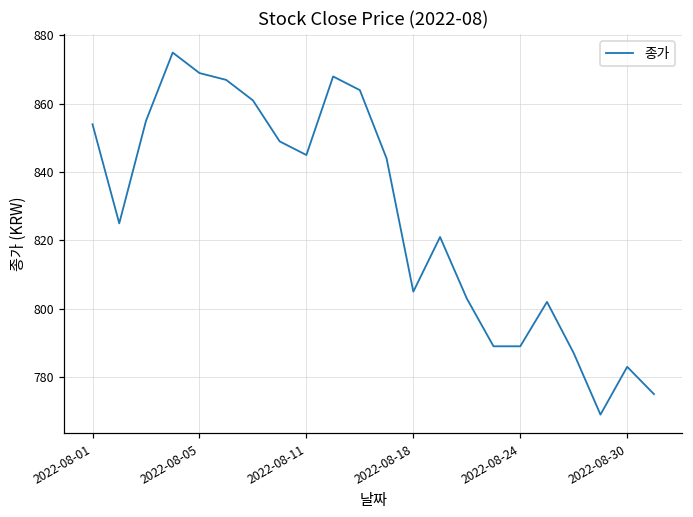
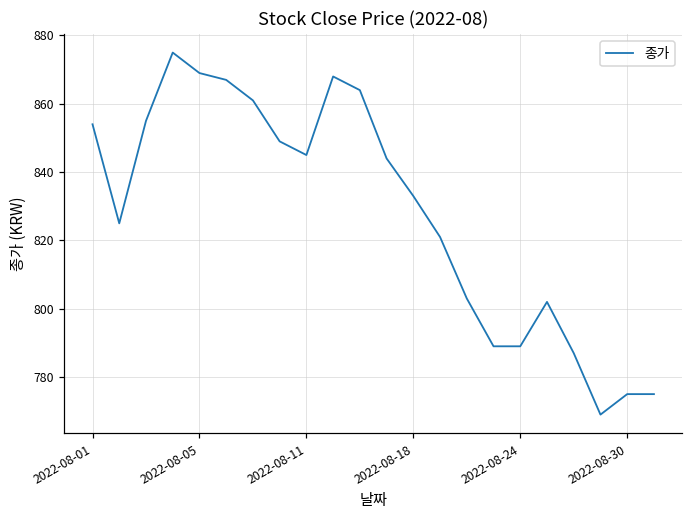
2022-08-18: 805 -> 833
2022-08-30: 783 -> 775
